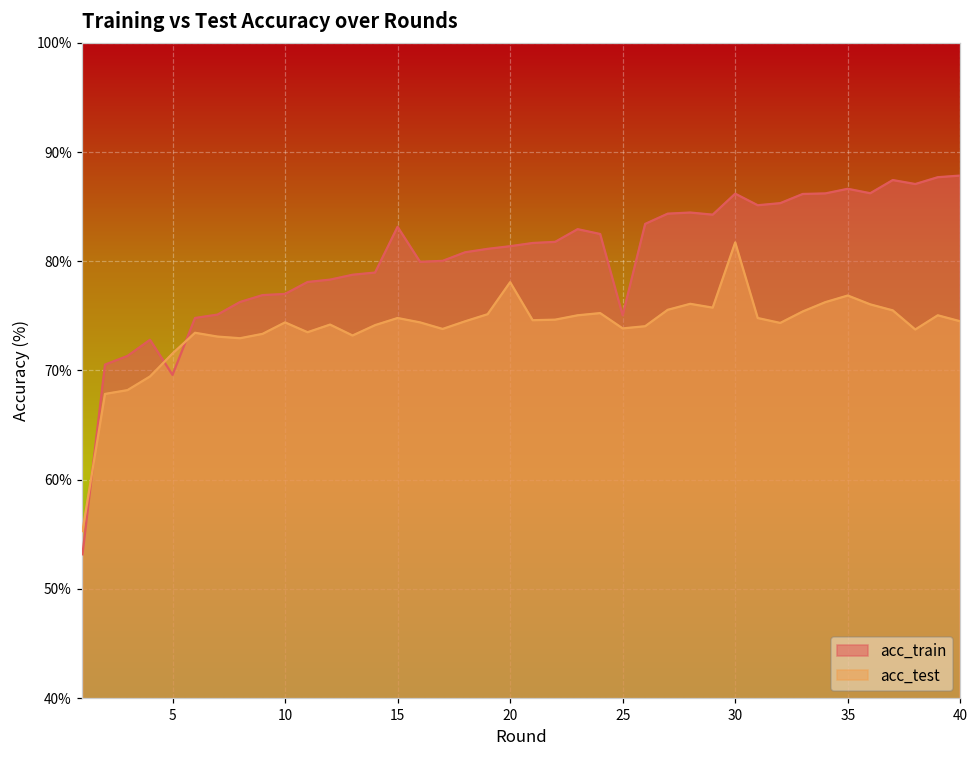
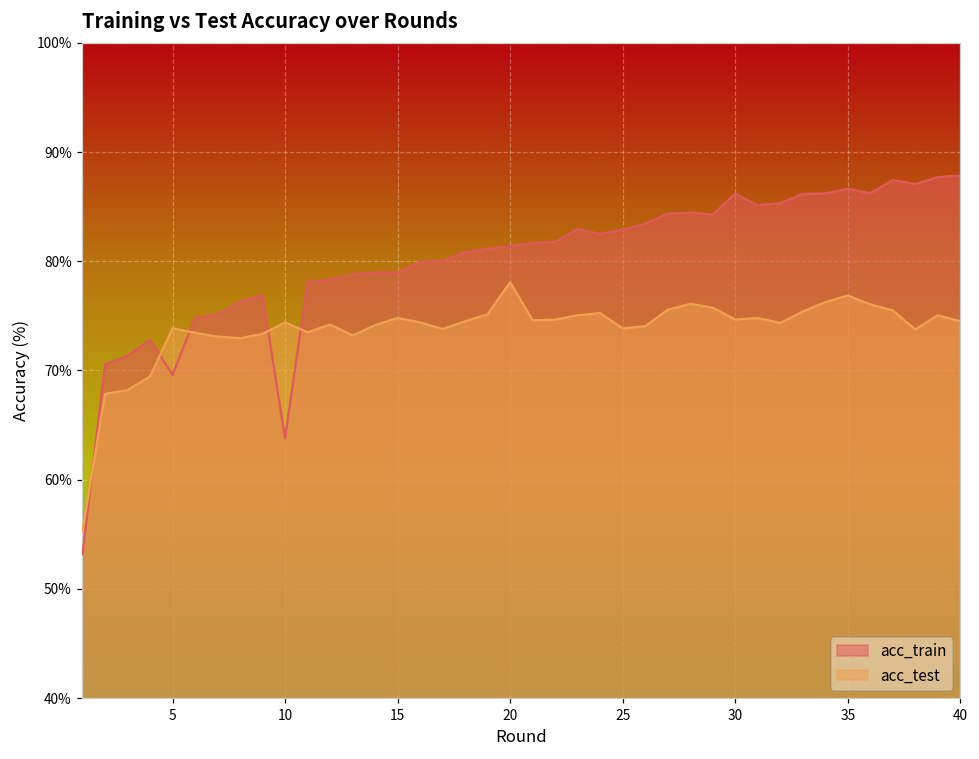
acc_test, 5: 72% -> 74%
acc_train, 10: 77% -> 64%
acc_train, 15: 83% -> 79%
acc_train, 25: 75% -> 83%
acc_test, 30: 82% -> 75%
